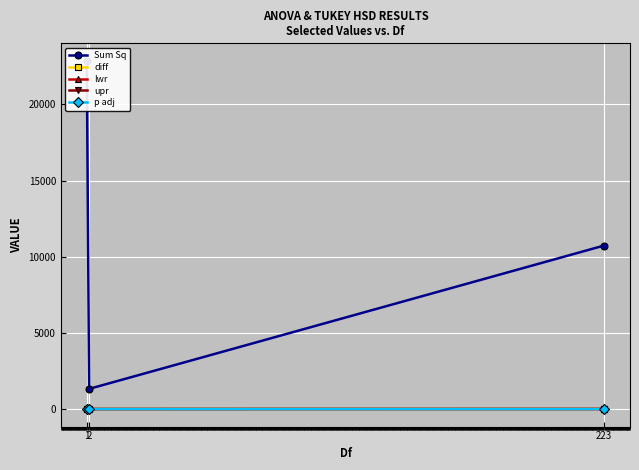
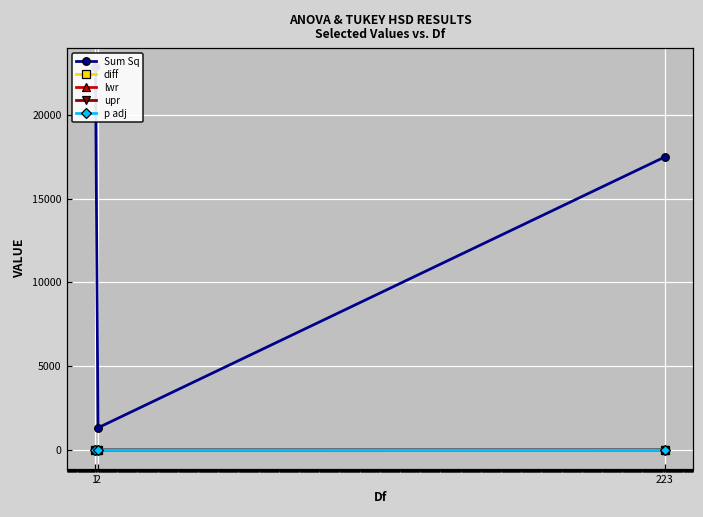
Sum Sq, 223: 10700 -> 17500
